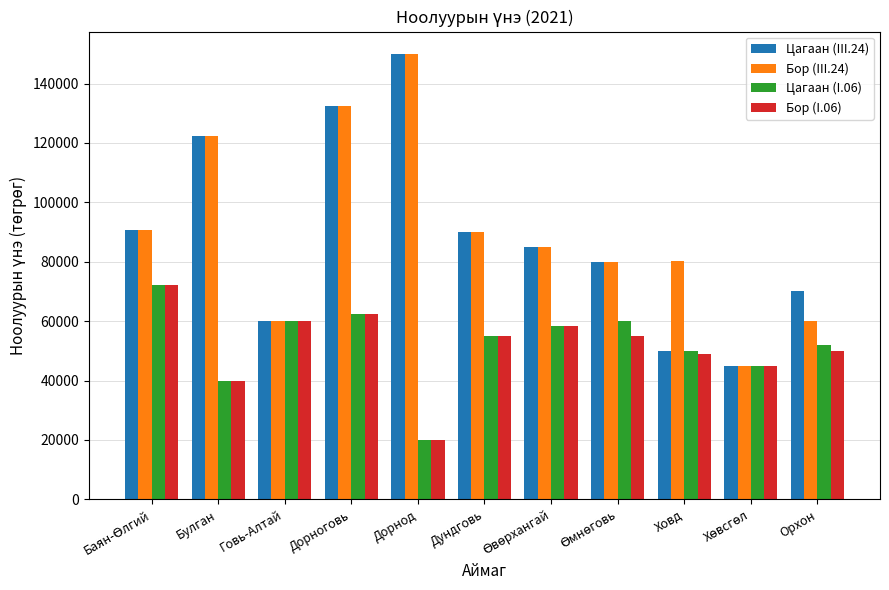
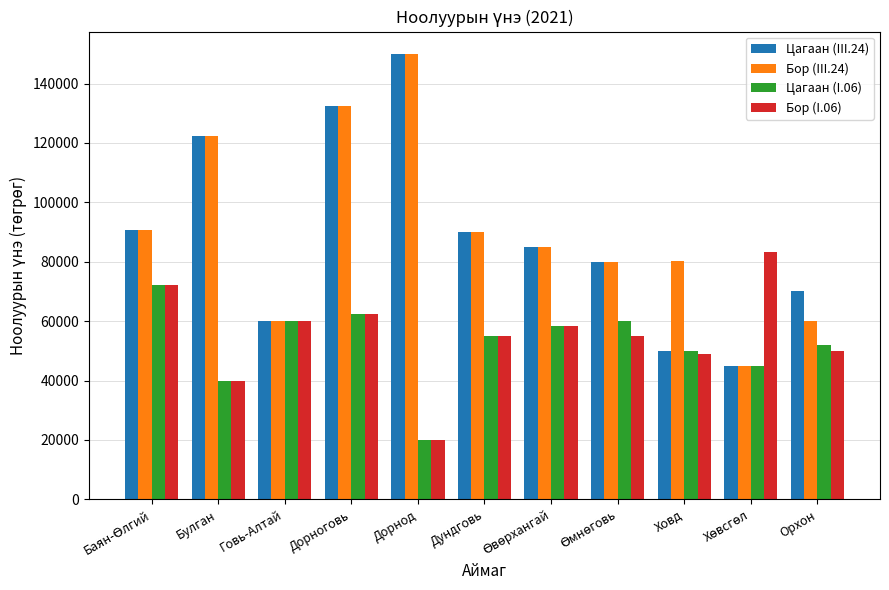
Бор (I.06), Хөвсгөл: 45000 -> 83000
